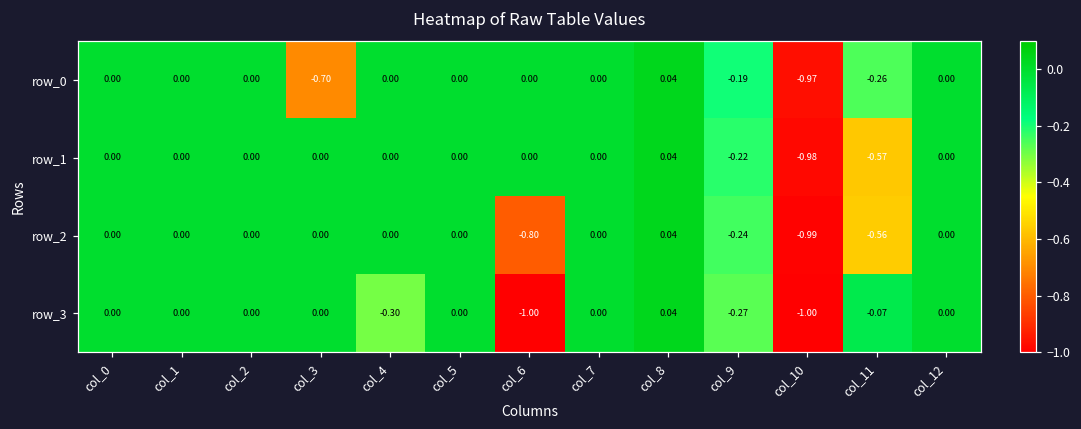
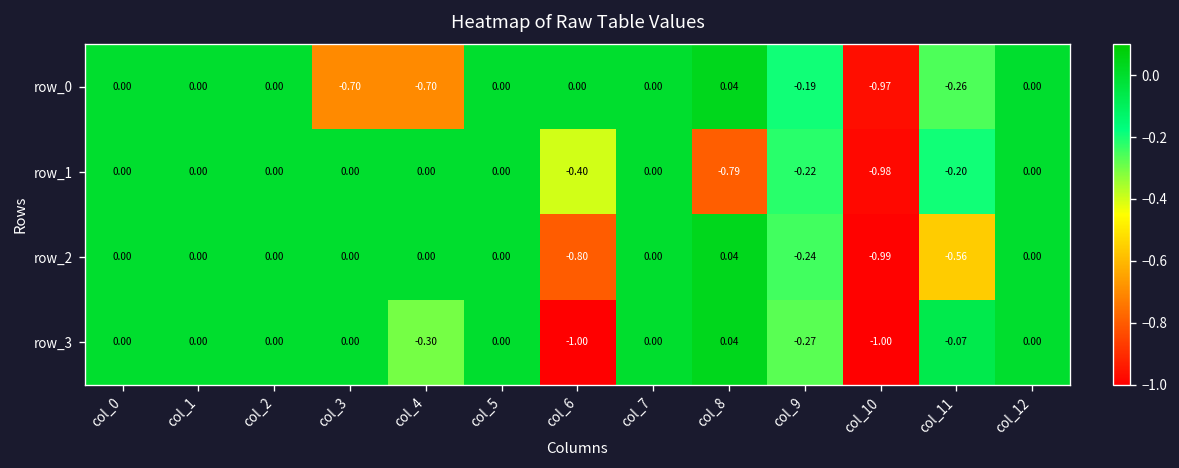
row_0, col_4: 0.00 -> -0.70
row_1, col_6: 0.00 -> -0.40
row_1, col_8: 0.04 -> -0.79
row_1, col_11: -0.57 -> -0.20
